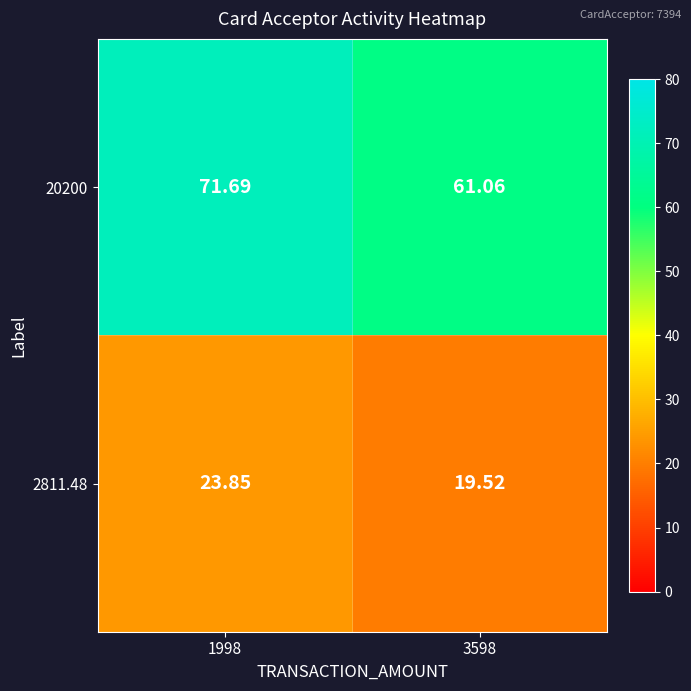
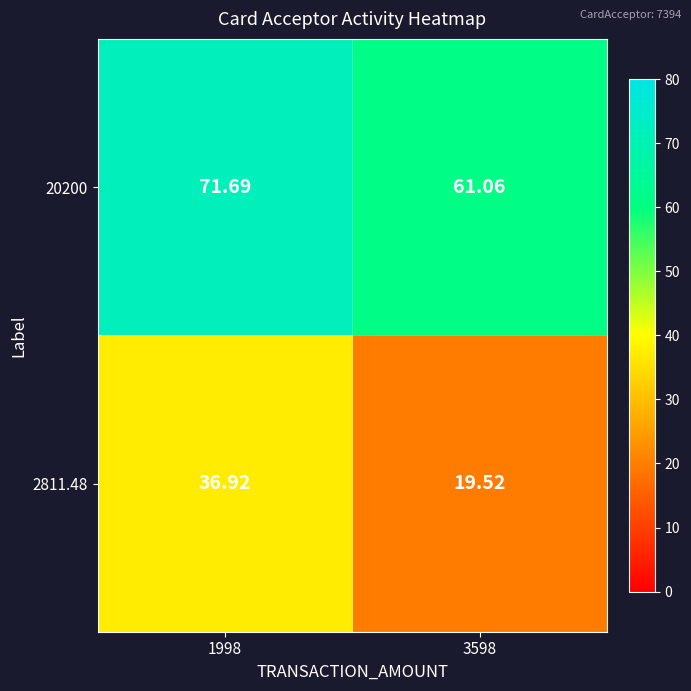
2811.48, 1998: 23.85 -> 36.92
